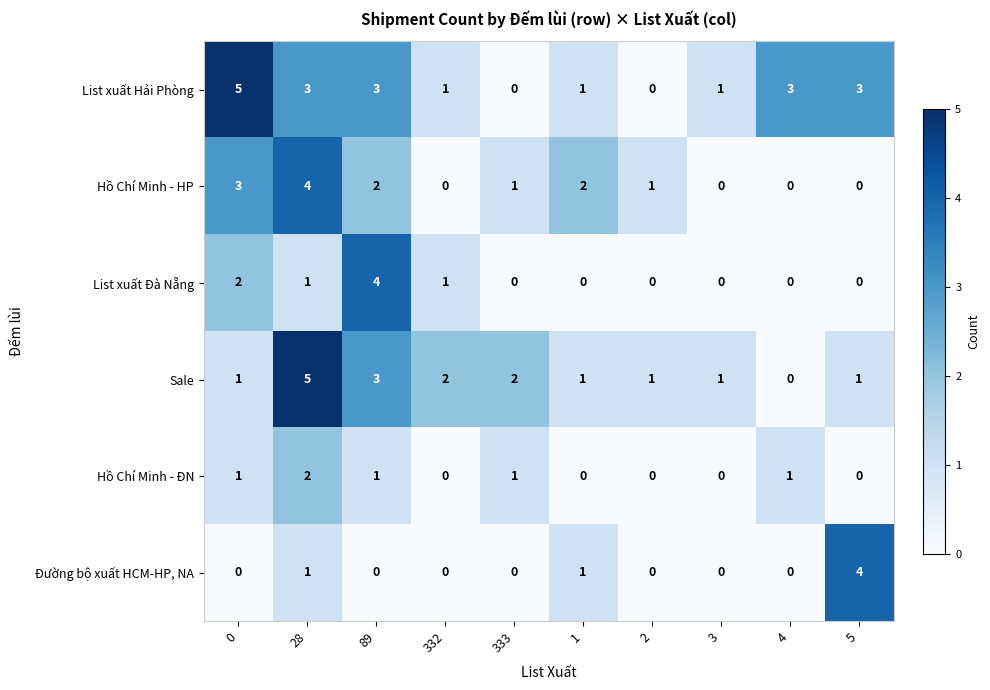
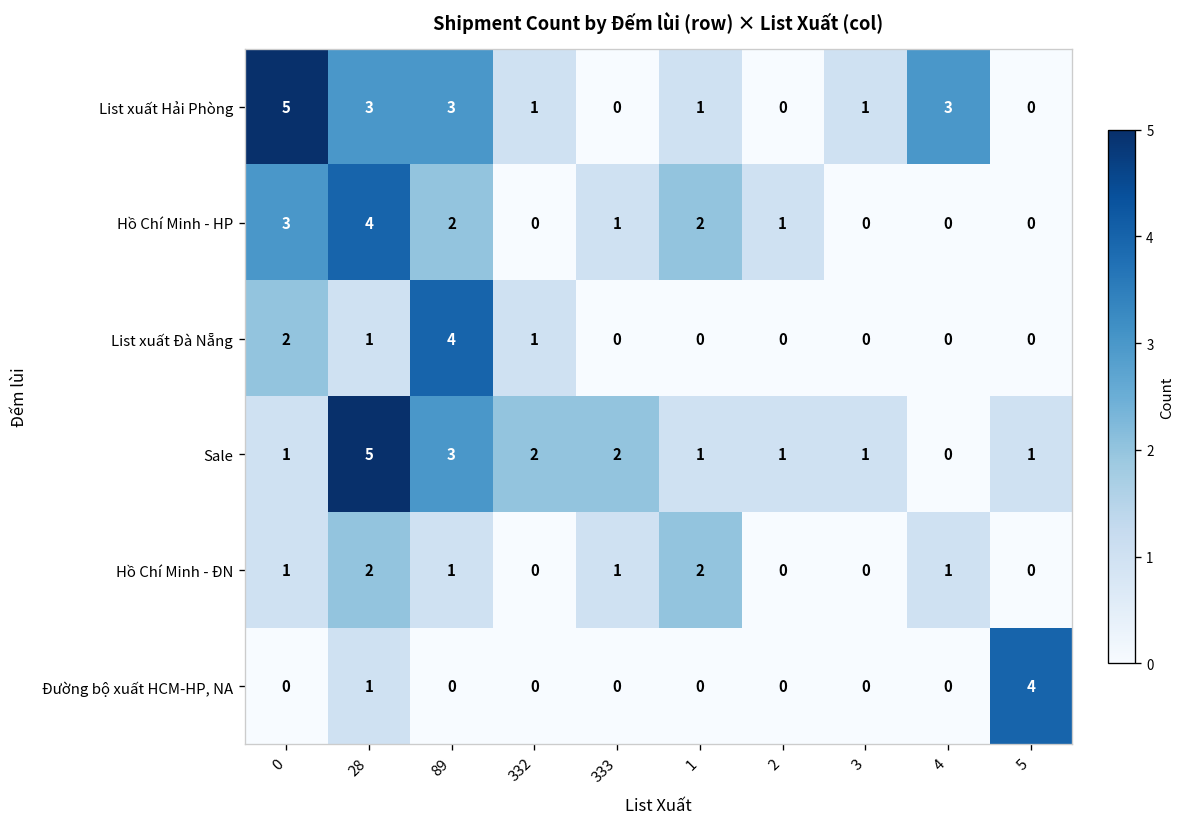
List xuất Hải Phòng, 5: 3 -> 0
Hồ Chí Minh - ĐN, 1: 0 -> 2
Đường bộ xuất HCM-HP, NA, 1: 1 -> 0
